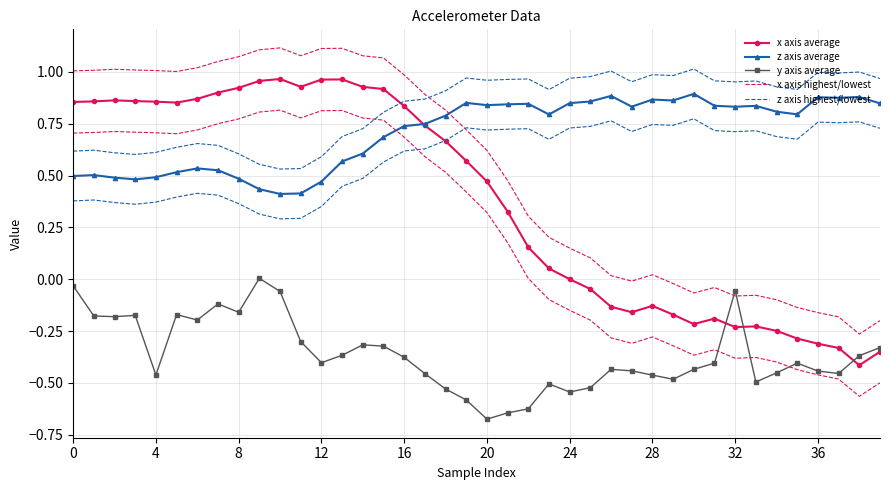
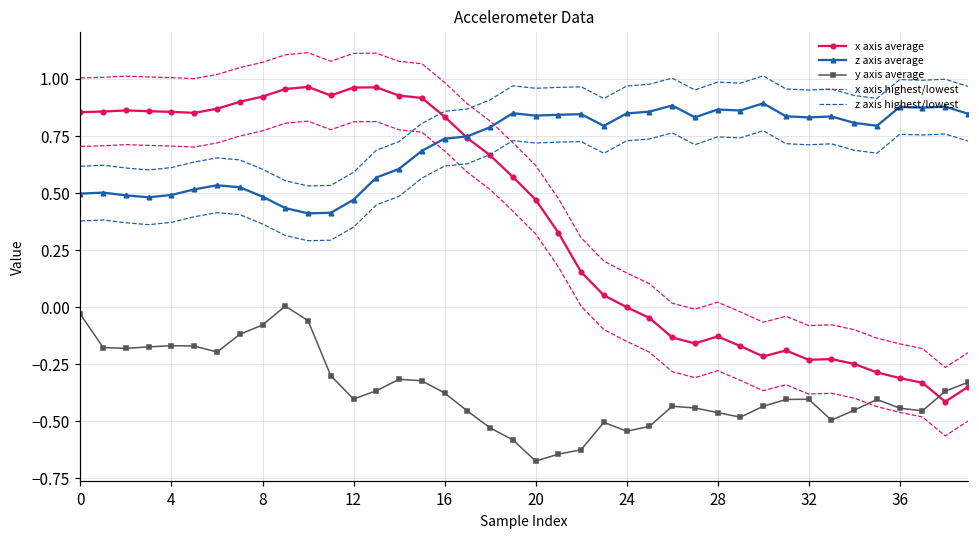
y axis average, 4: -0.46 -> -0.17
y axis average, 8: -0.16 -> -0.08
y axis average, 32: -0.05 -> -0.40
